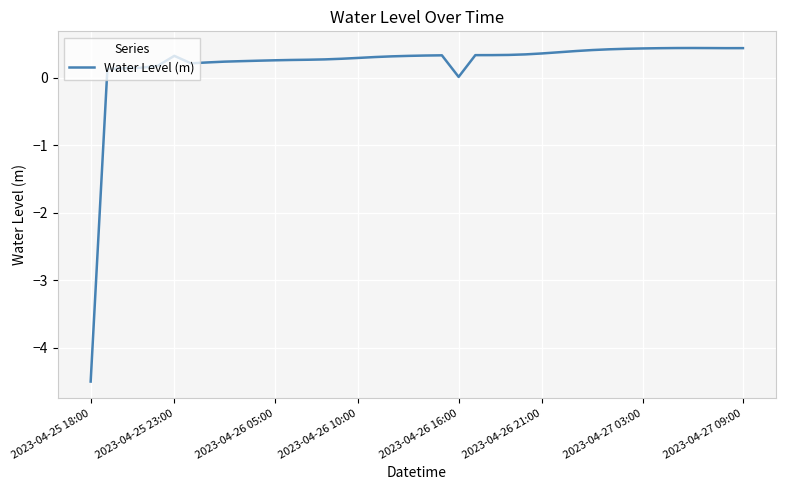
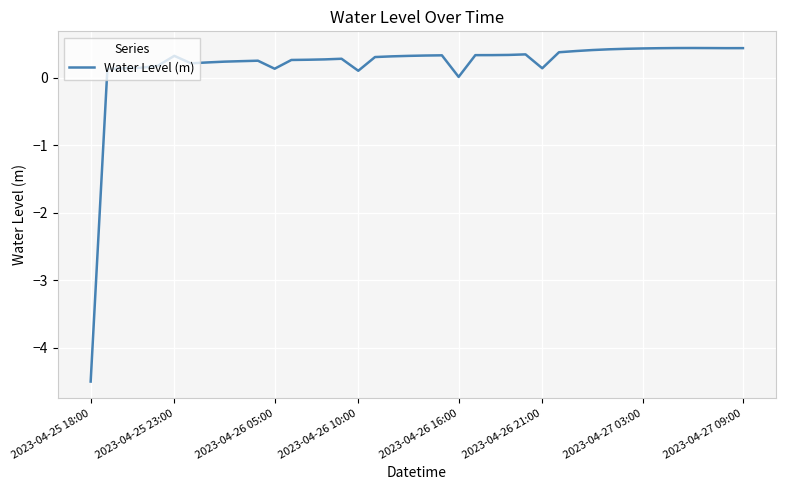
2023-04-26 05:00: 0.3 -> 0.1
2023-04-26 10:00: 0.3 -> 0.1
2023-04-26 21:00: 0.4 -> 0.1
